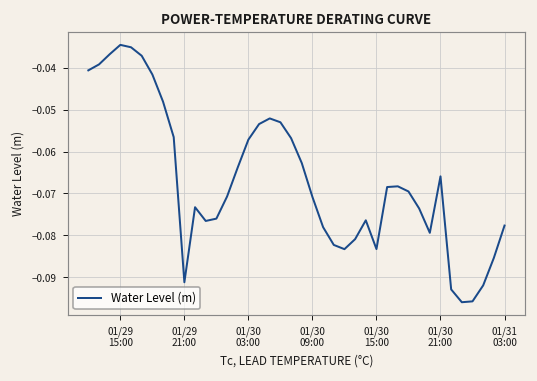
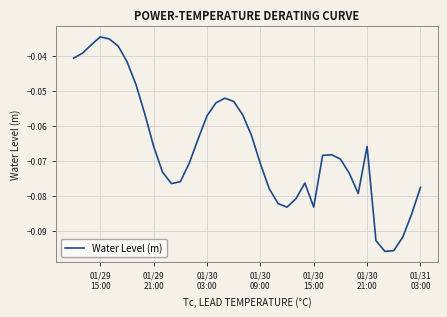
01/29 21:00: -0.091 -> -0.066
